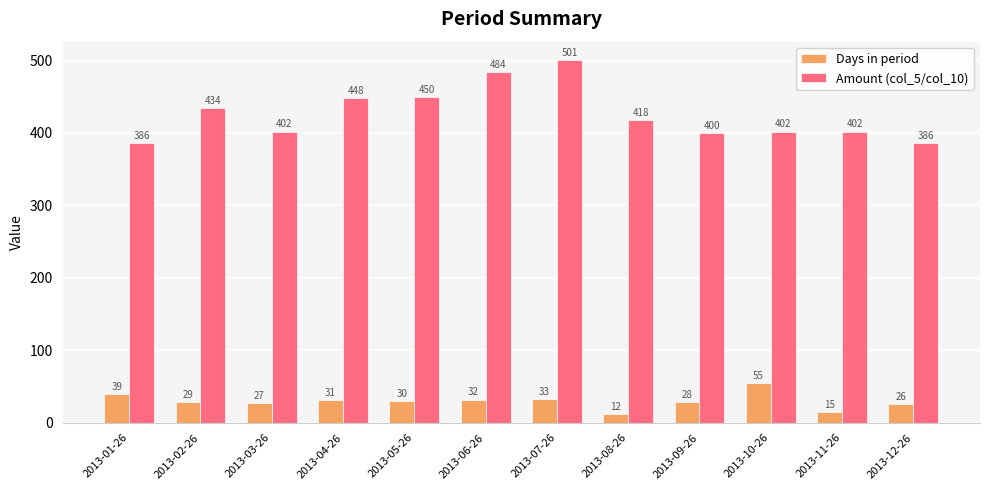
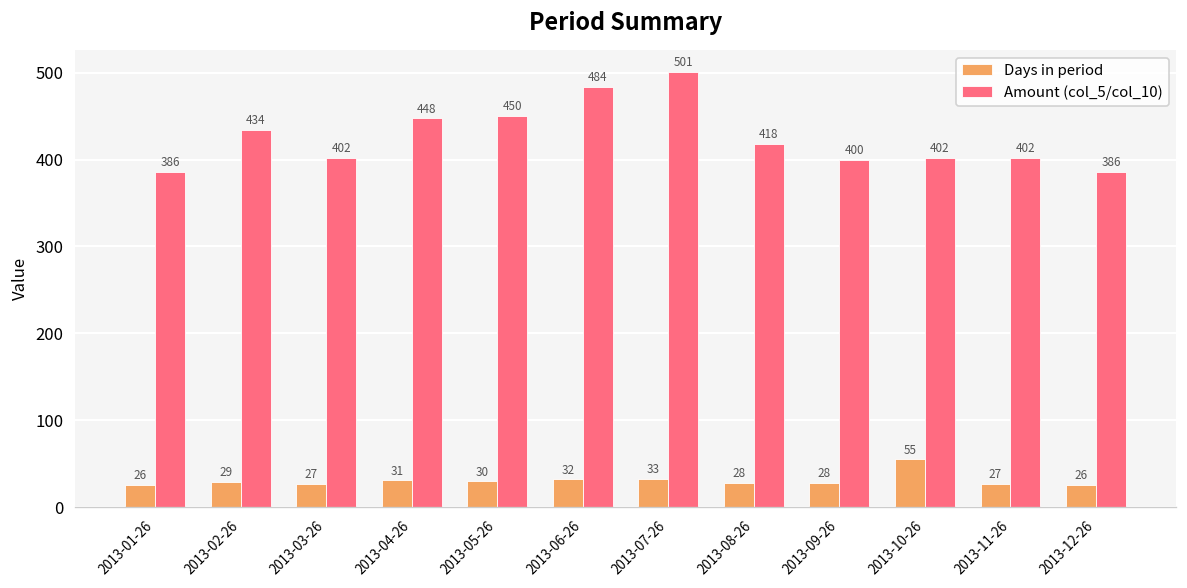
Days in period, 2013-01-26: 39 -> 26
Days in period, 2013-08-26: 12 -> 28
Days in period, 2013-11-26: 15 -> 27
